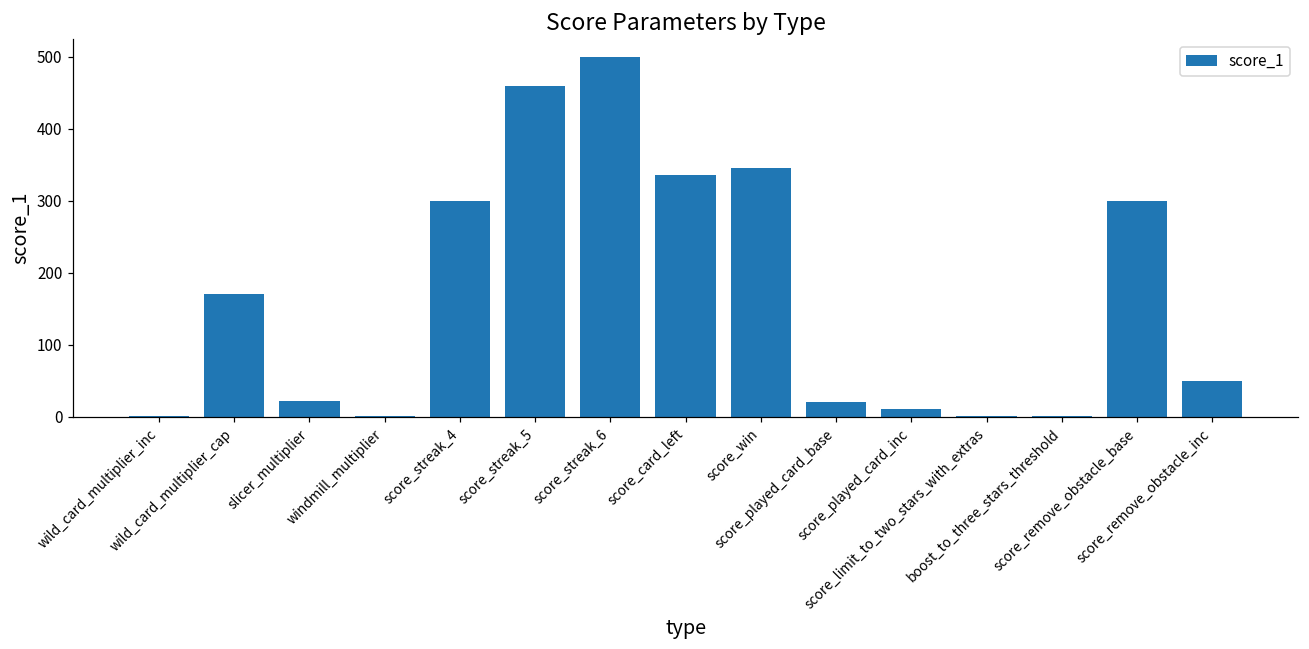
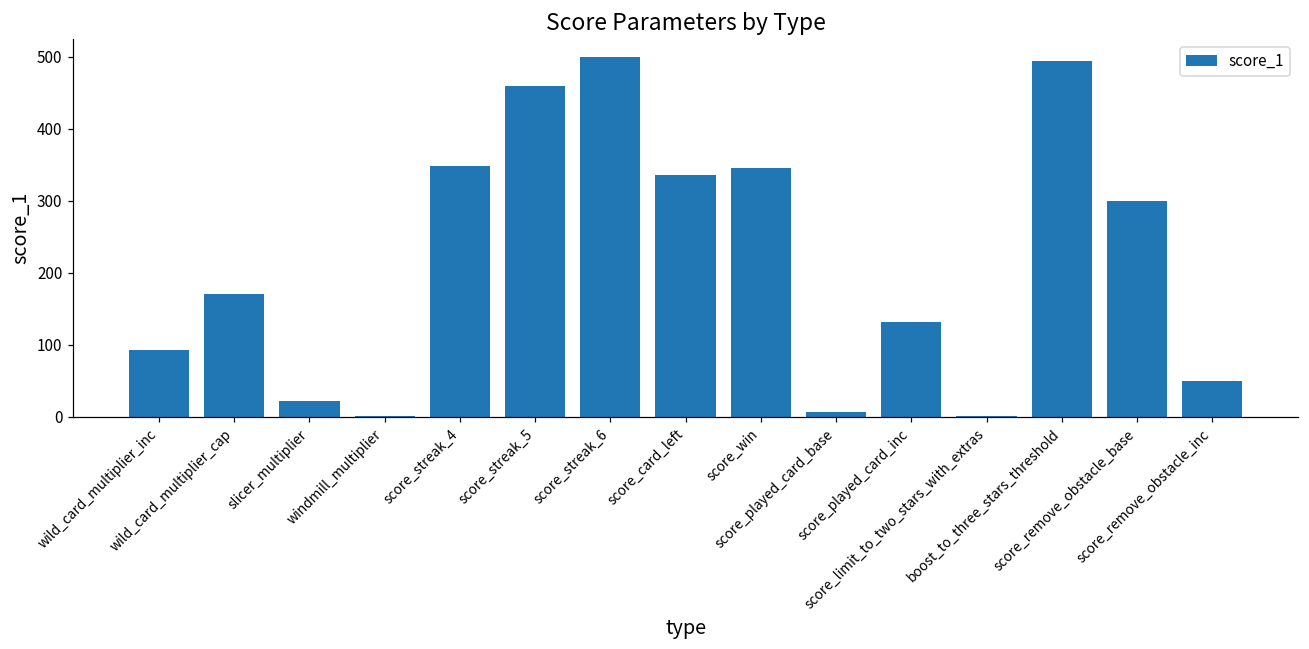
wild_card_multiplier_inc: 0 -> 90
score_streak_4: 300 -> 350
score_played_card_base: 20 -> 10
score_played_card_inc: 10 -> 130
boost_to_three_stars_threshold: 0 -> 490
